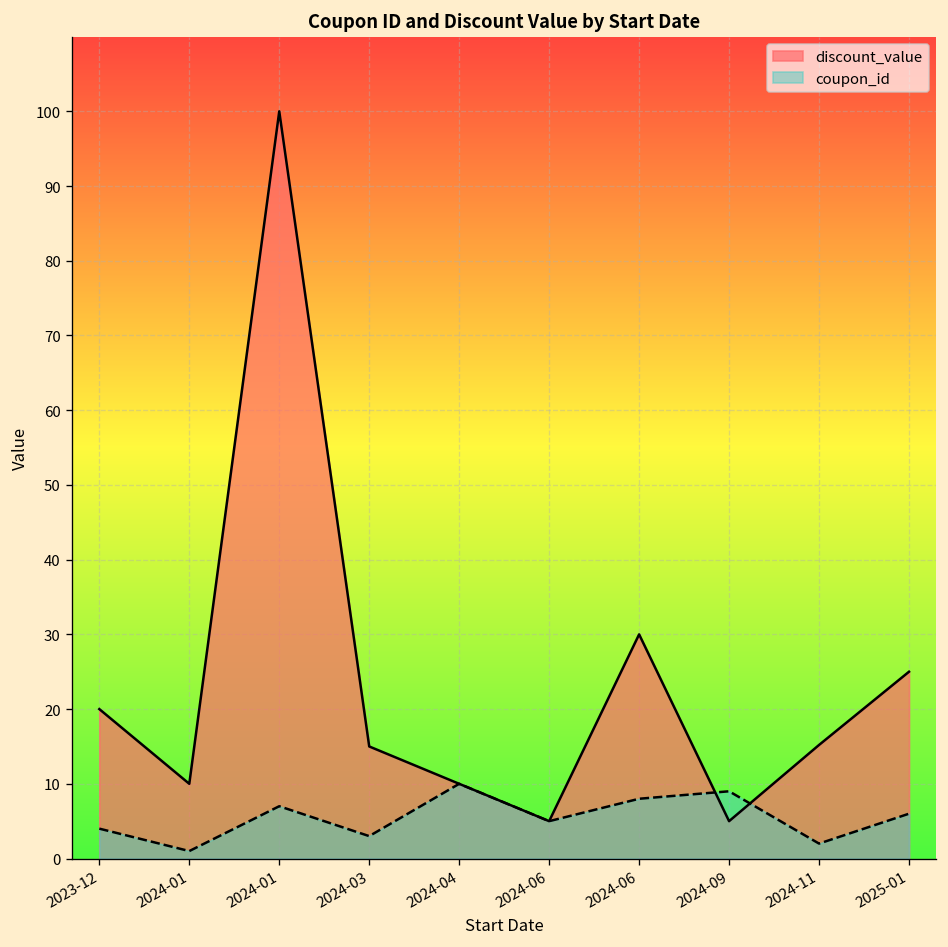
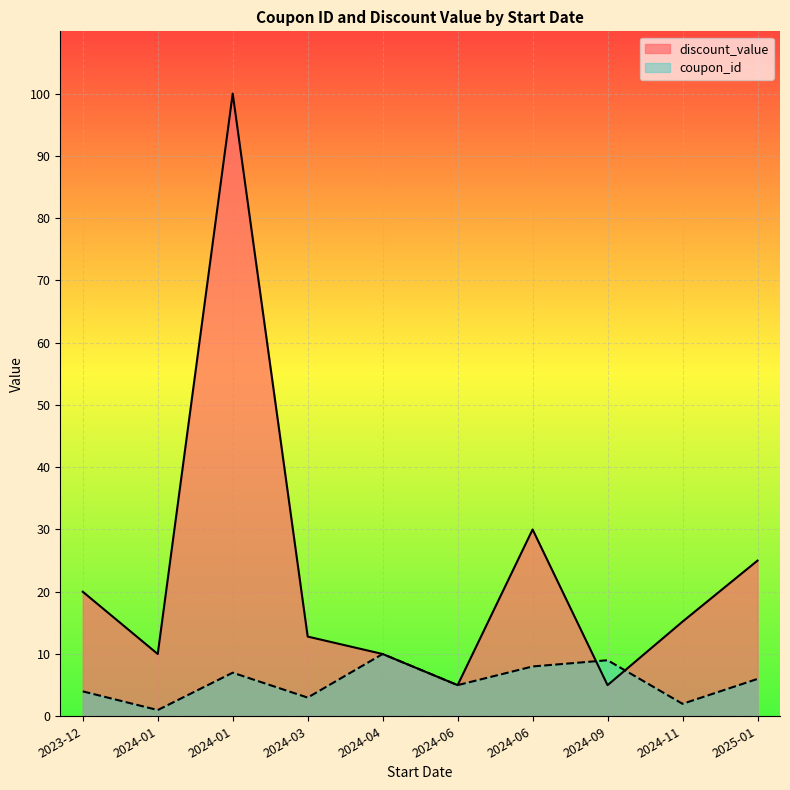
discount_value, 2024-03: 15 -> 13
